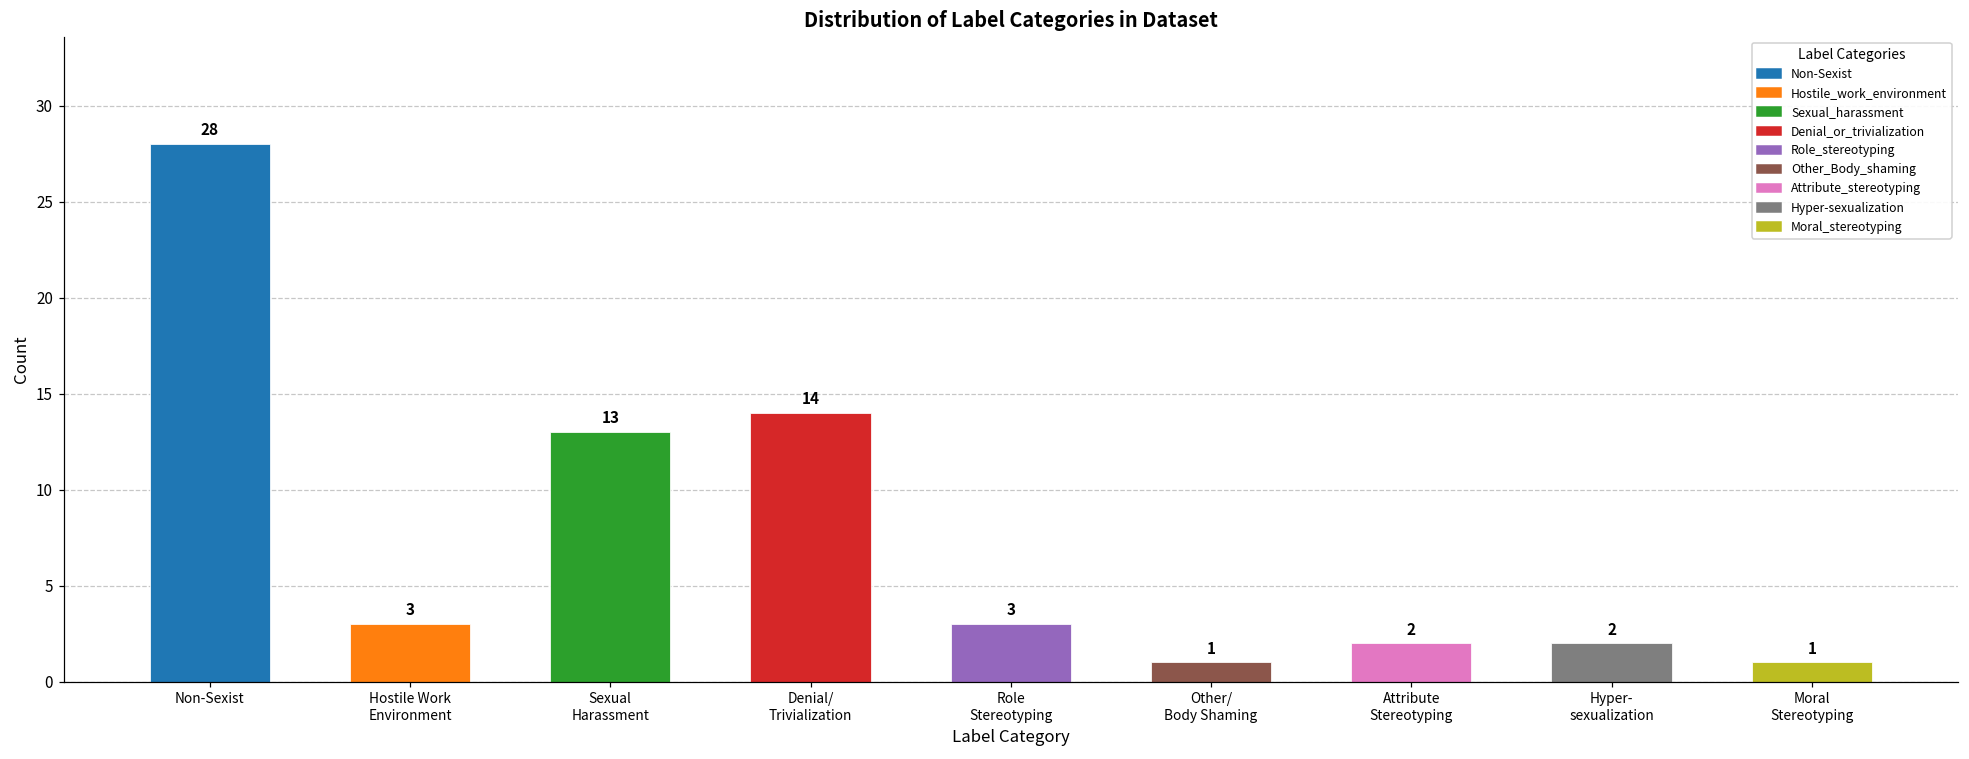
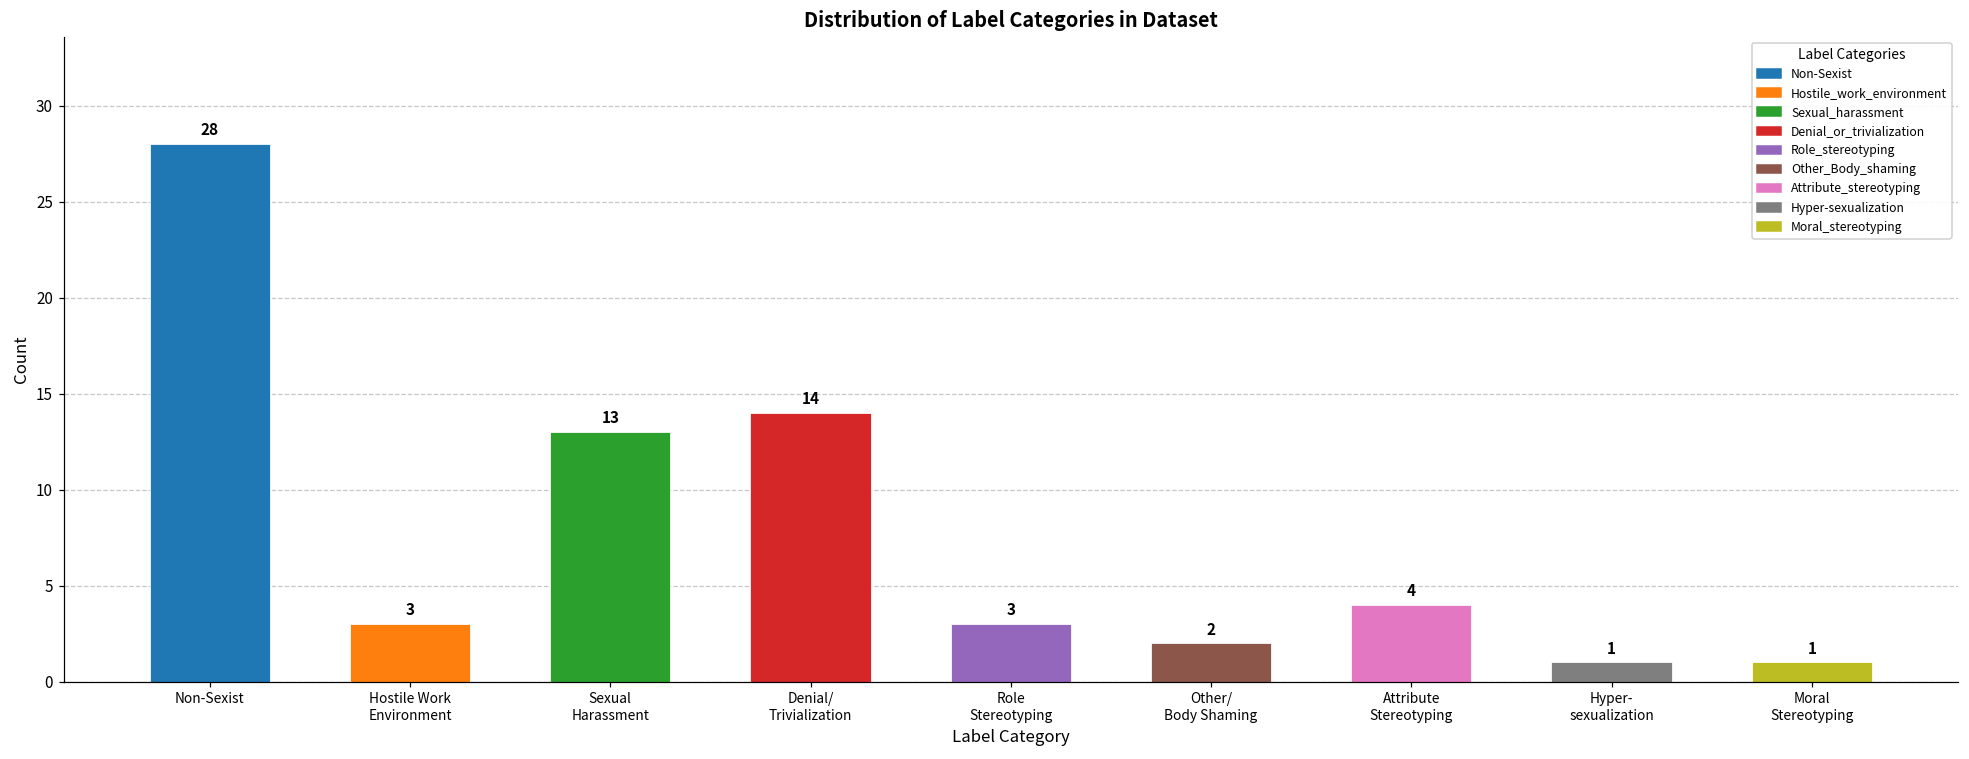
Other/ Body Shaming: 1 -> 2
Attribute Stereotyping: 2 -> 4
Hyper- sexualization: 2 -> 1
